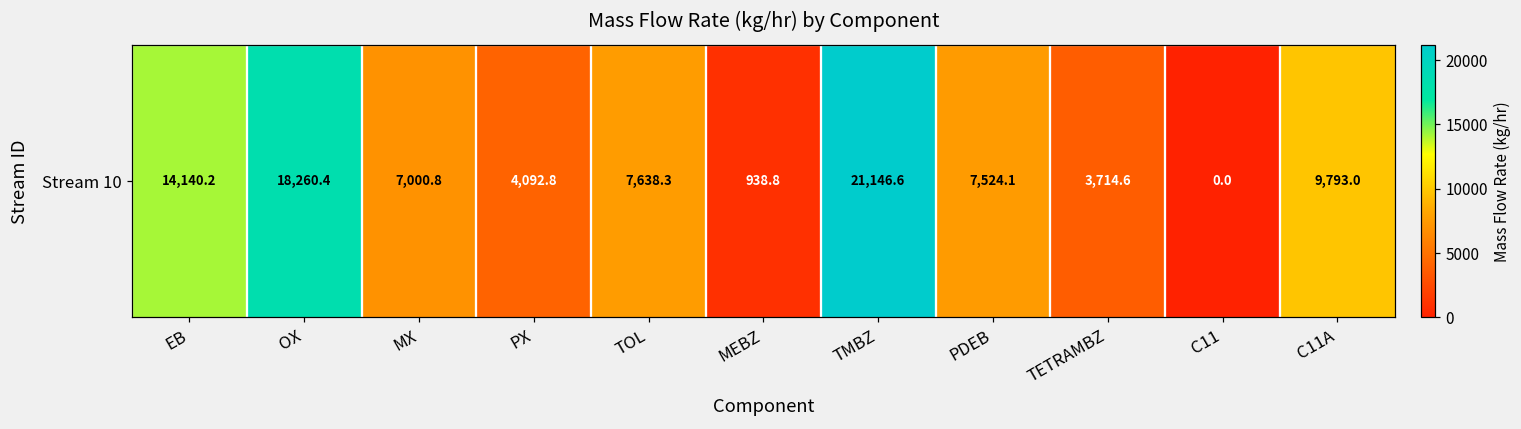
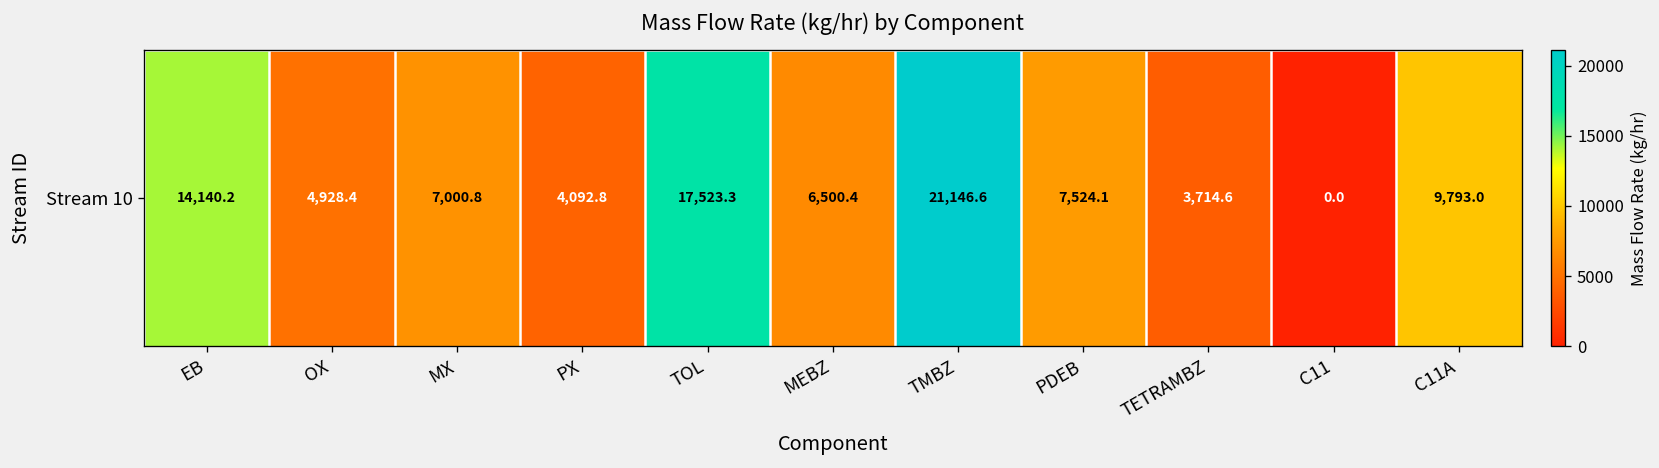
Stream 10, OX: 18,260.4 -> 4,928.4
Stream 10, TOL: 7,638.3 -> 17,523.3
Stream 10, MEBZ: 938.8 -> 6,500.4
